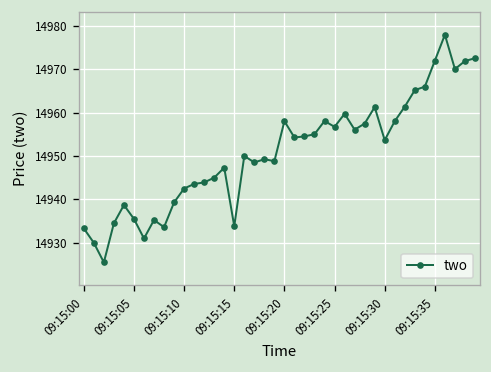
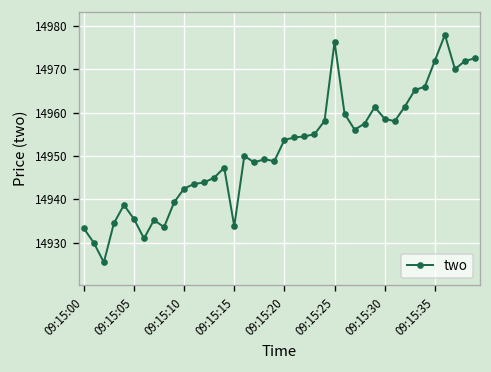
09:15:20: 14958 -> 14954
09:15:25: 14957 -> 14976
09:15:30: 14954 -> 14959
